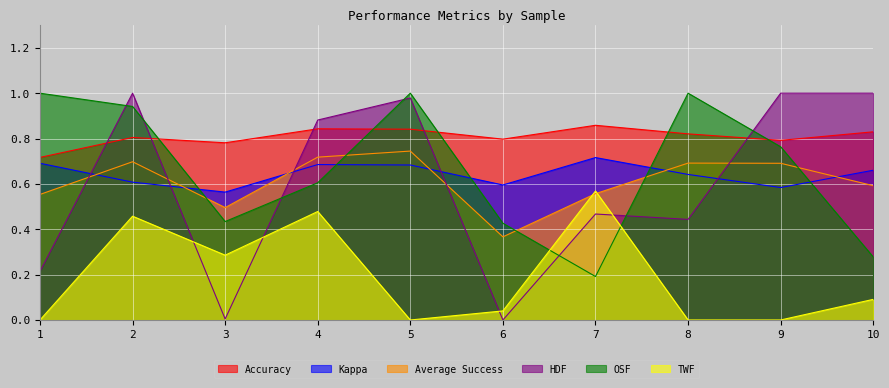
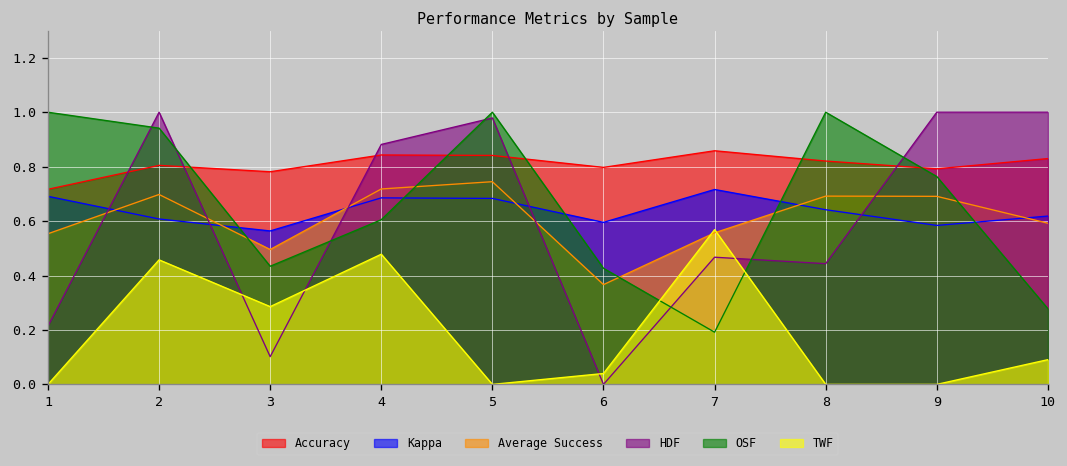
HDF, 3: 0.00 -> 0.10
Kappa, 10: 0.66 -> 0.62
